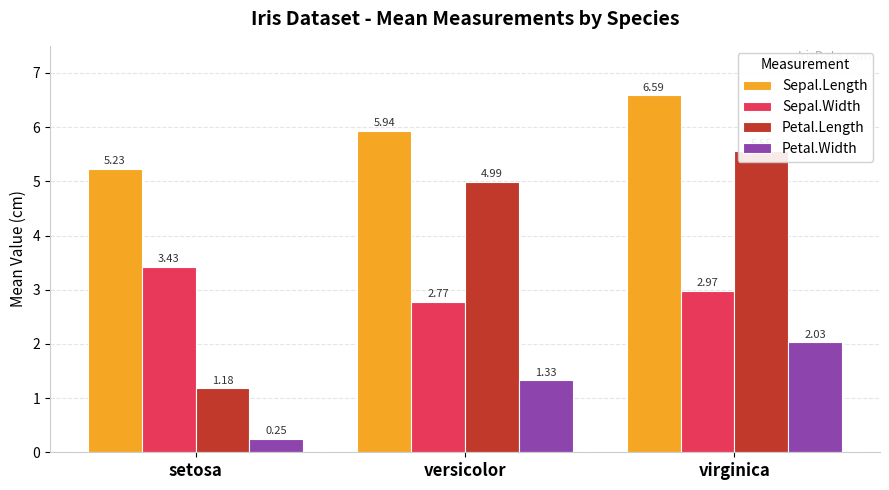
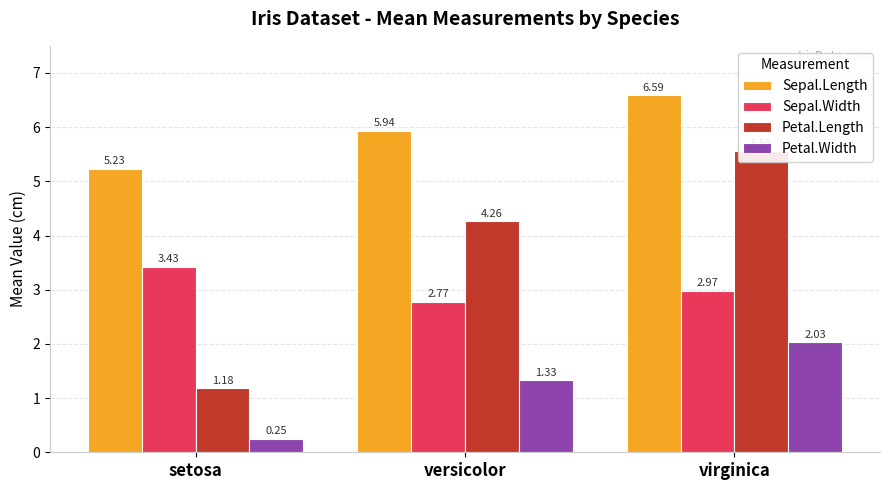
Petal.Length, versicolor: 4.99 -> 4.26
